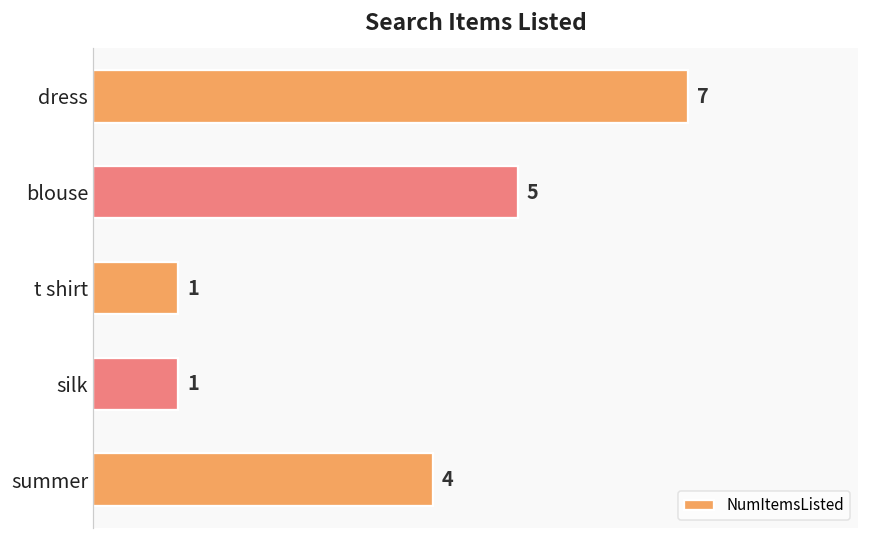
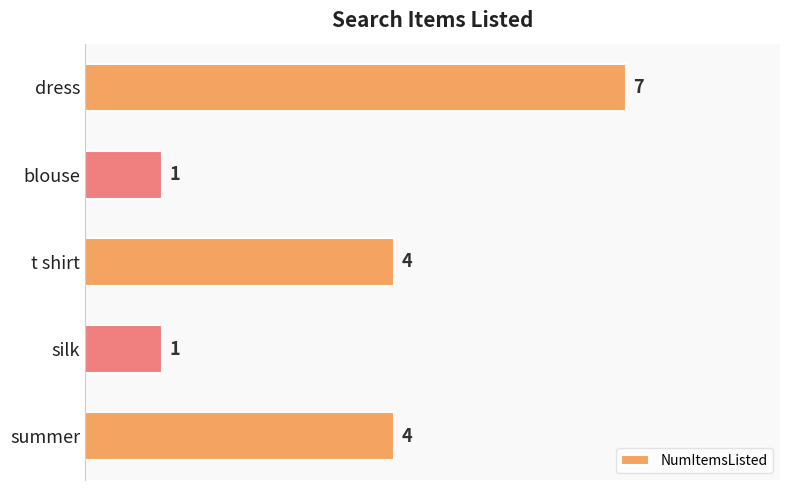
blouse: 5 -> 1
t shirt: 1 -> 4
